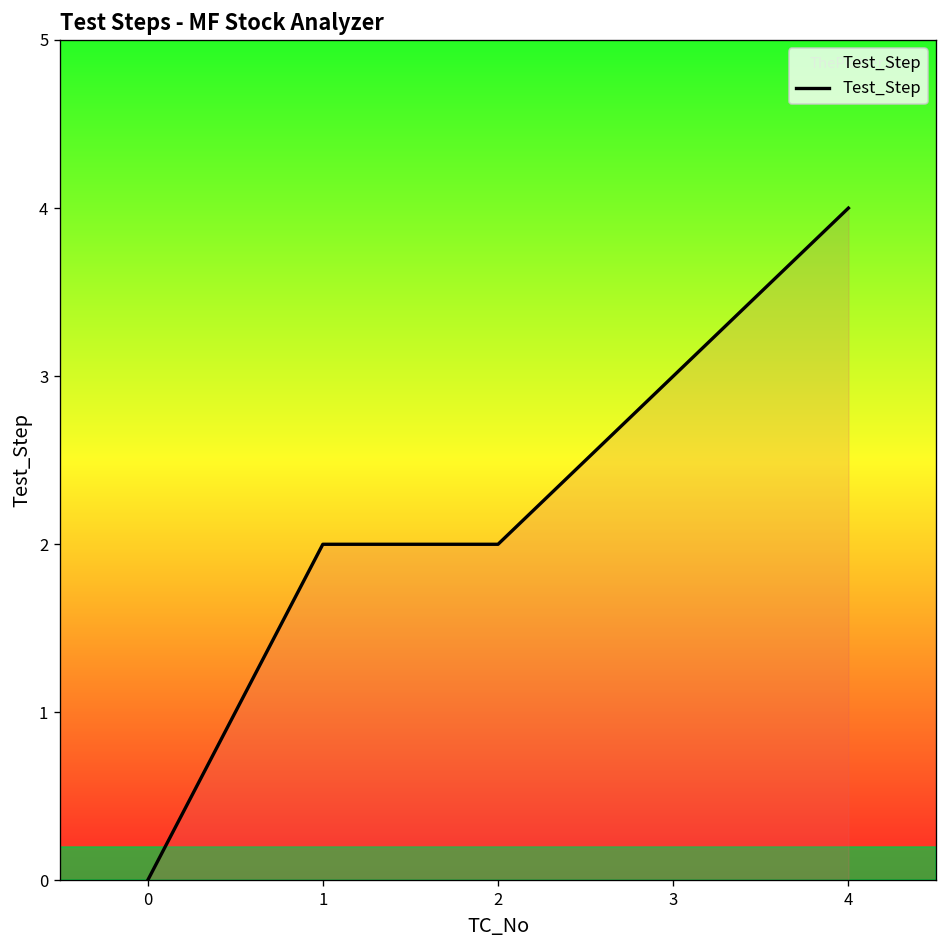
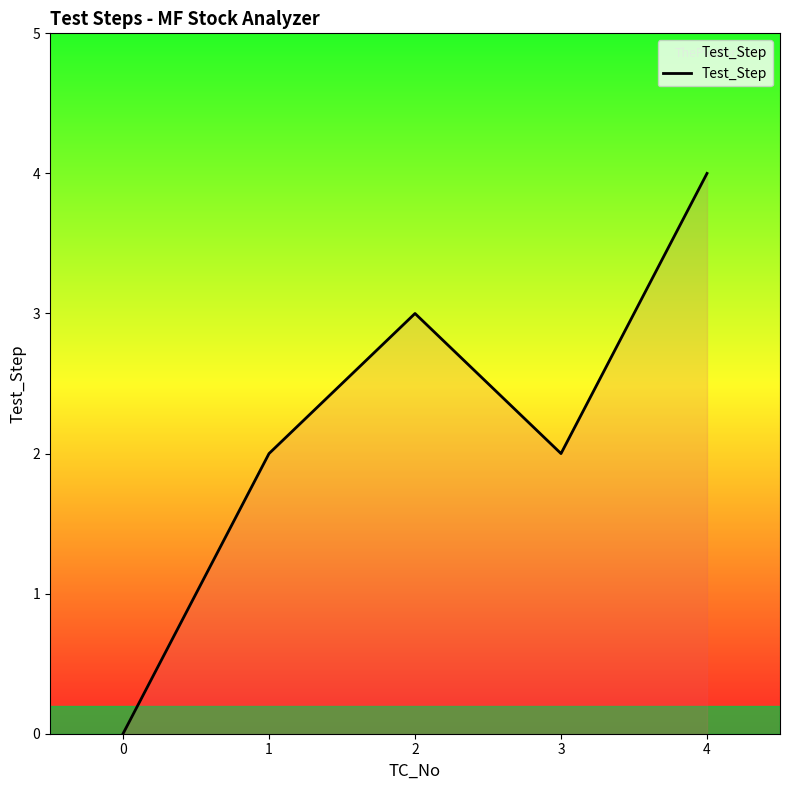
2: 2 -> 3
3: 3 -> 2
